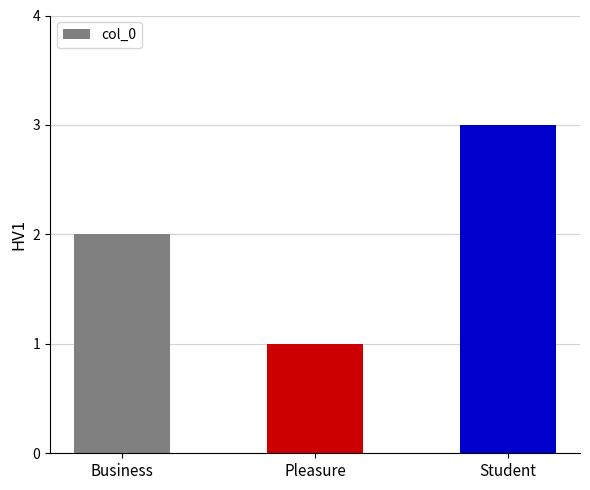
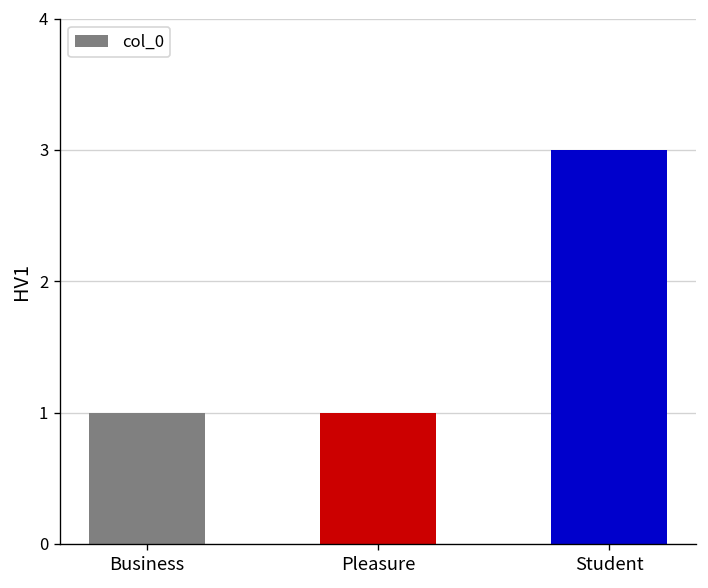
Business: 2 -> 1
